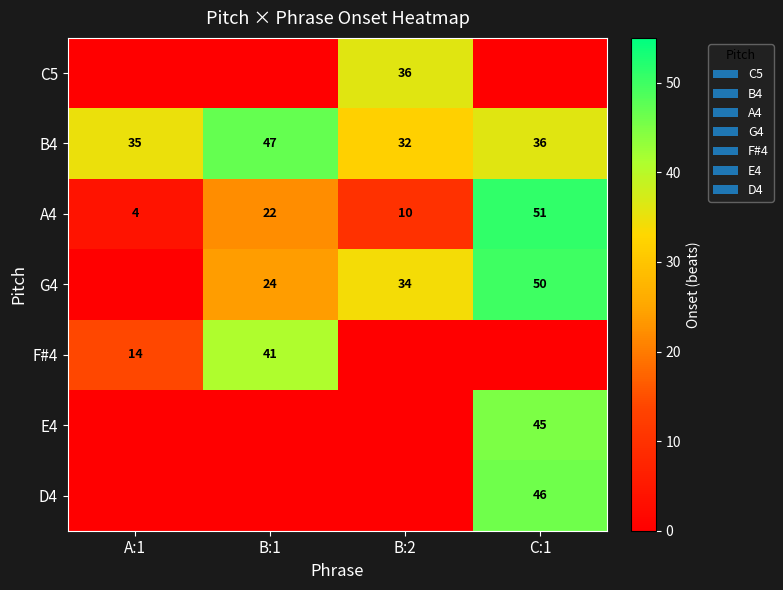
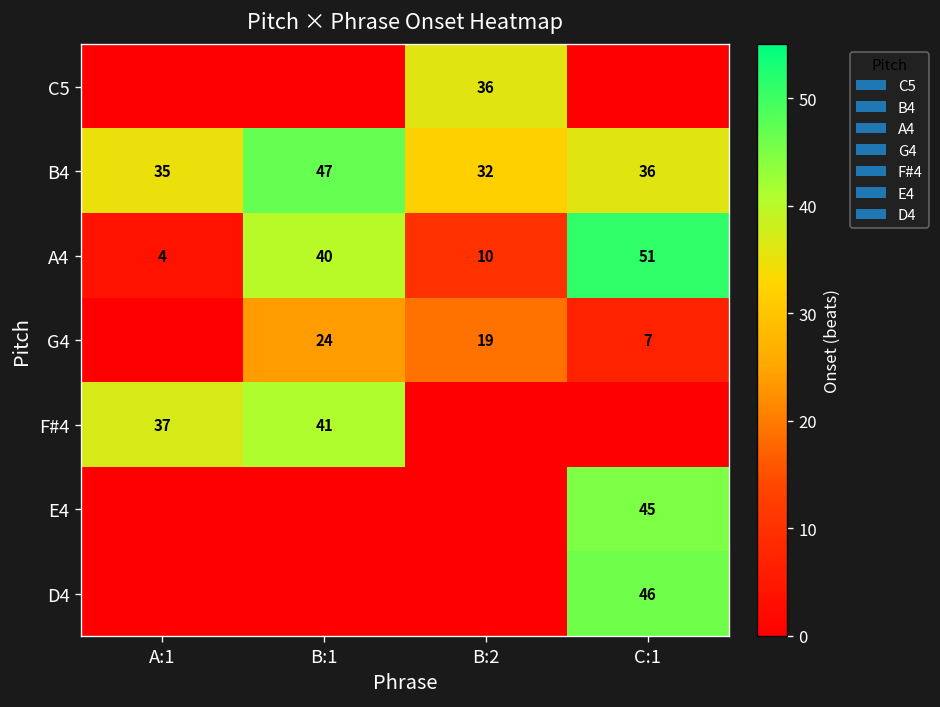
A4, B:1: 22 -> 40
G4, B:2: 34 -> 19
G4, C:1: 50 -> 7
F#4, A:1: 14 -> 37
